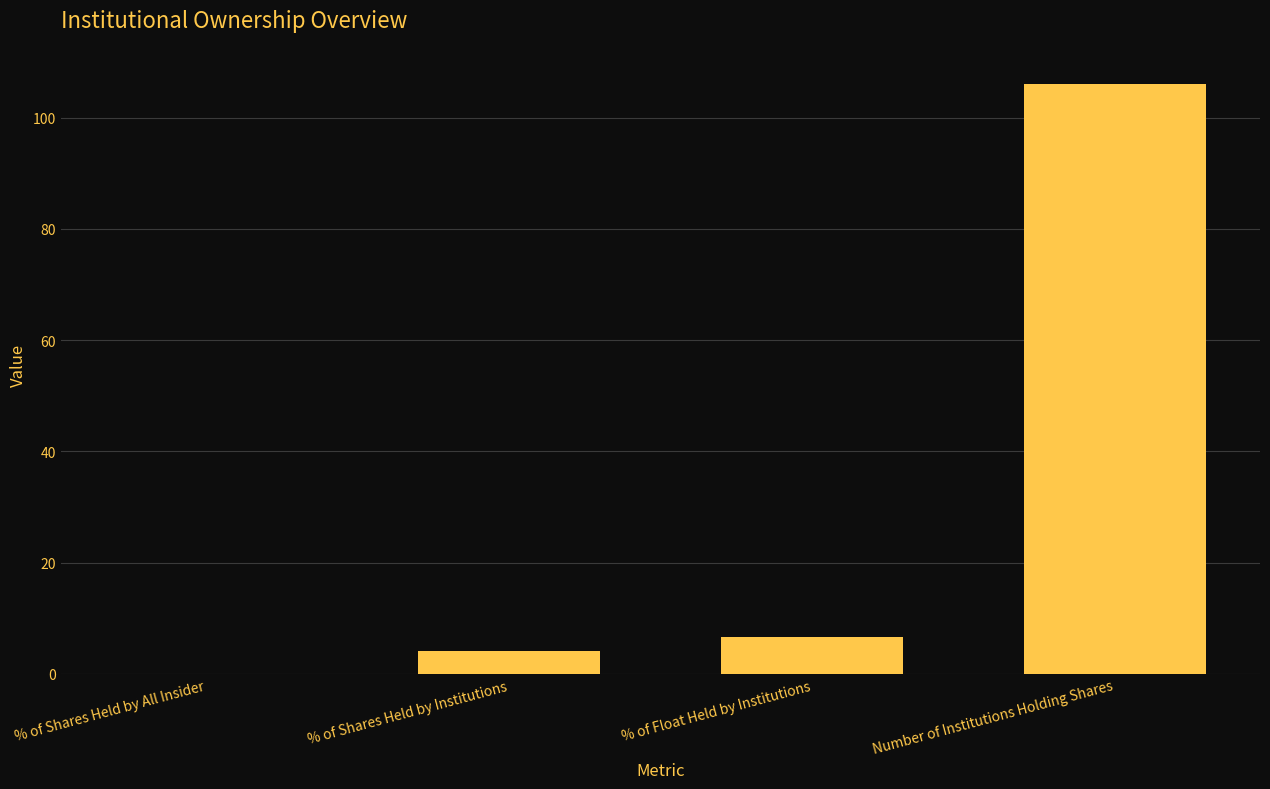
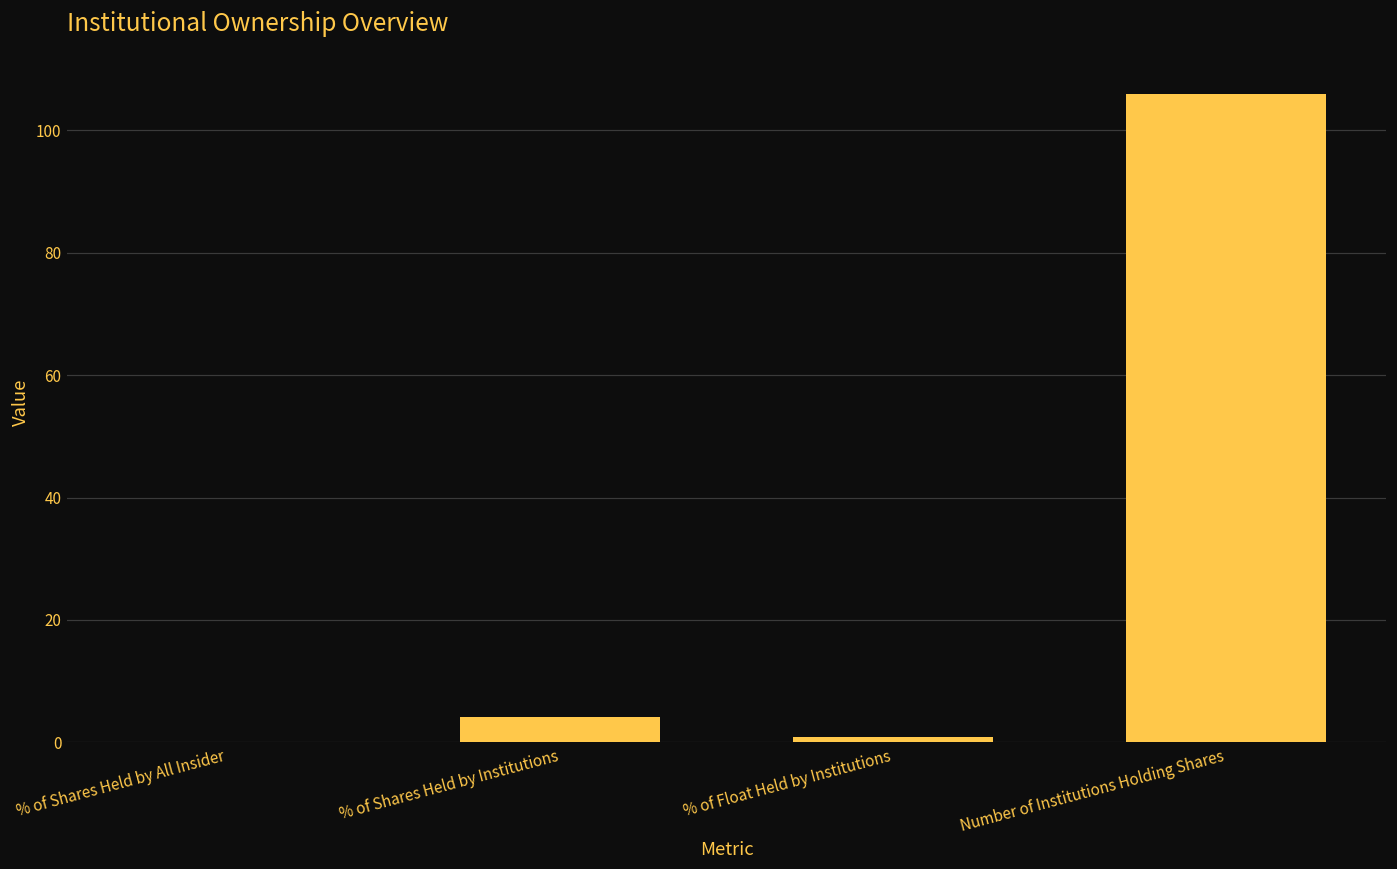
% of Float Held by Institutions: 7 -> 1
